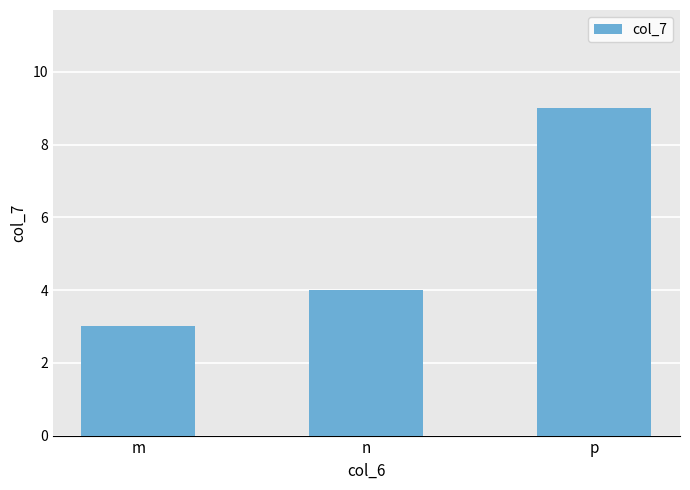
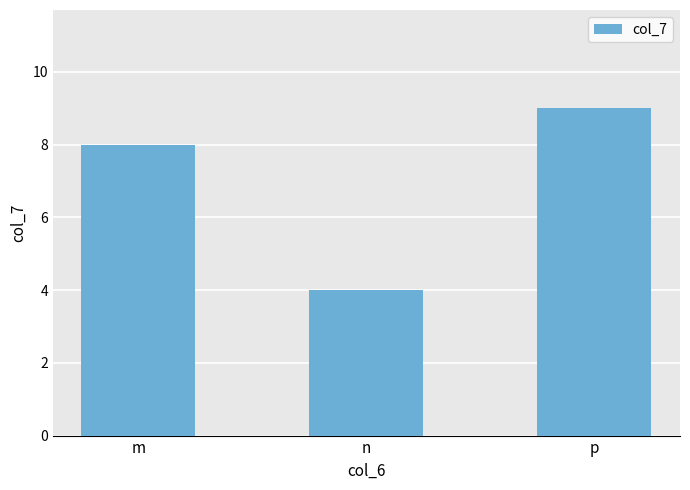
m: 3 -> 8
